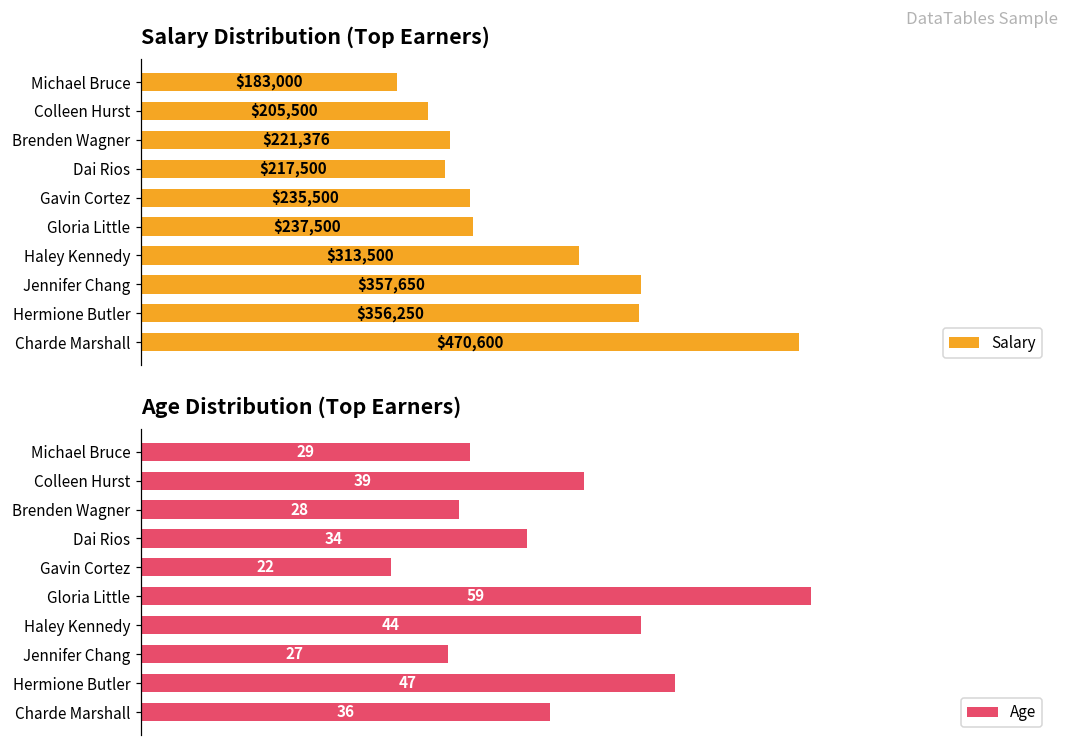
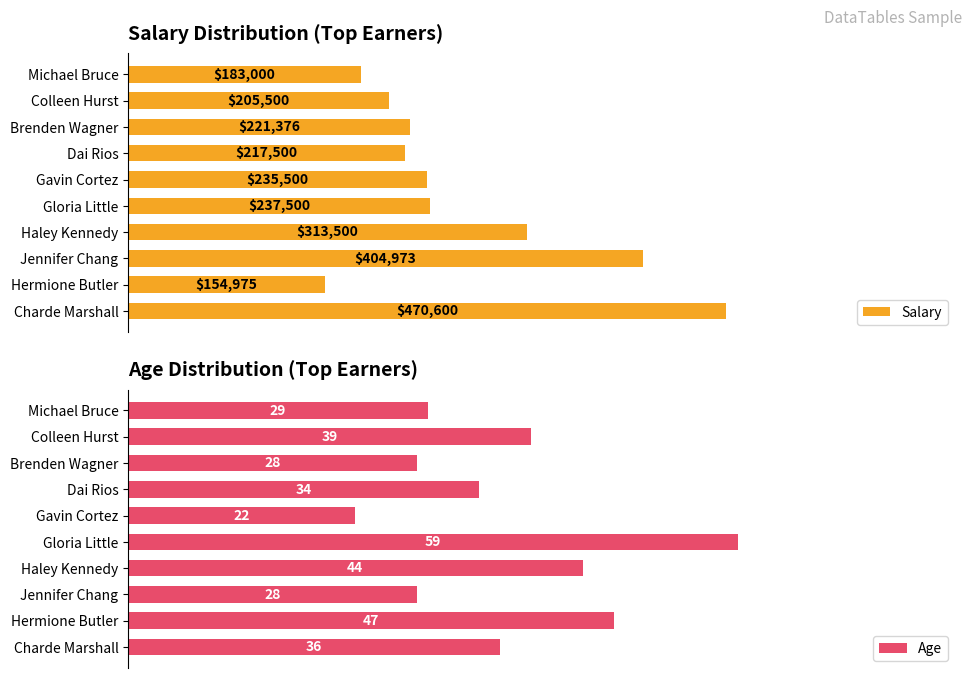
Salary Distribution (Top Earners), Jennifer Chang: $357,650 -> $404,973
Salary Distribution (Top Earners), Hermione Butler: $356,250 -> $154,975
Age Distribution (Top Earners), Jennifer Chang: 27 -> 28
